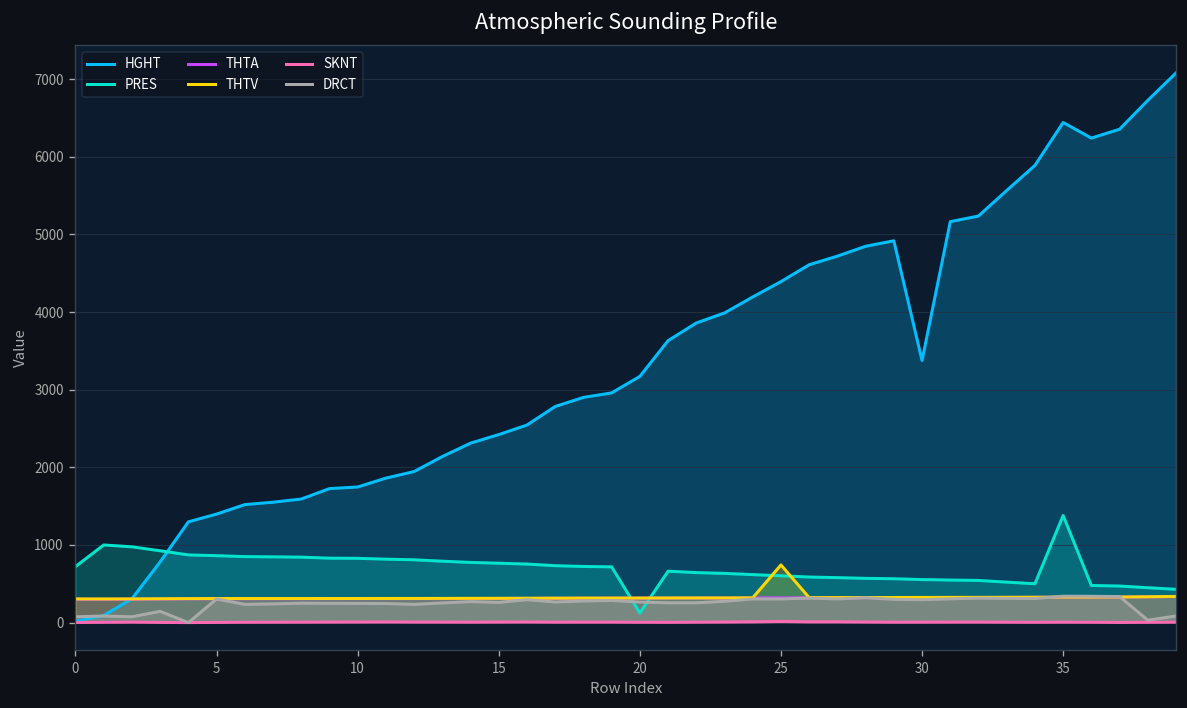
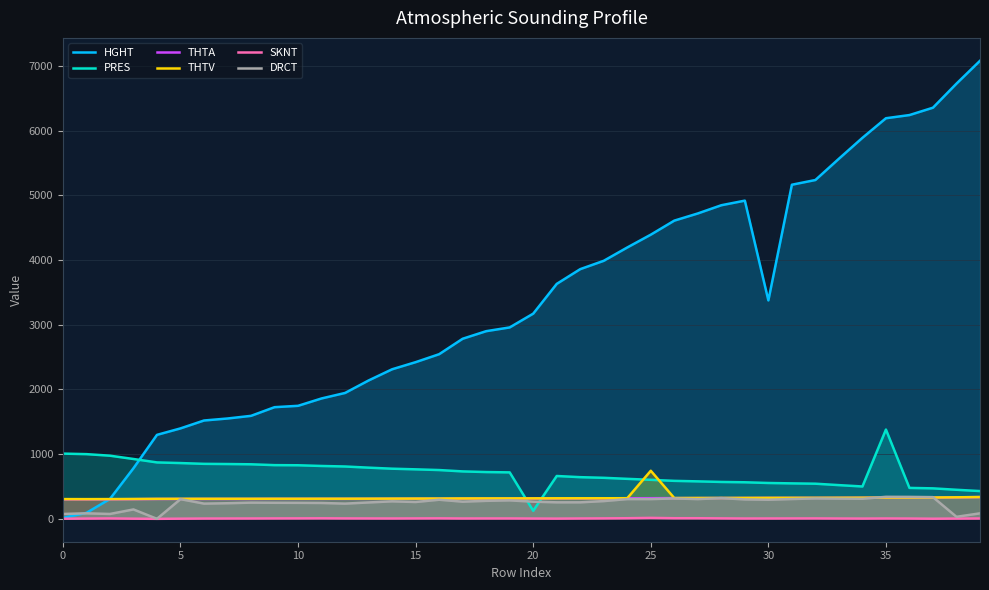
PRES, 0: 700 -> 1000
HGHT, 35: 6400 -> 6200
